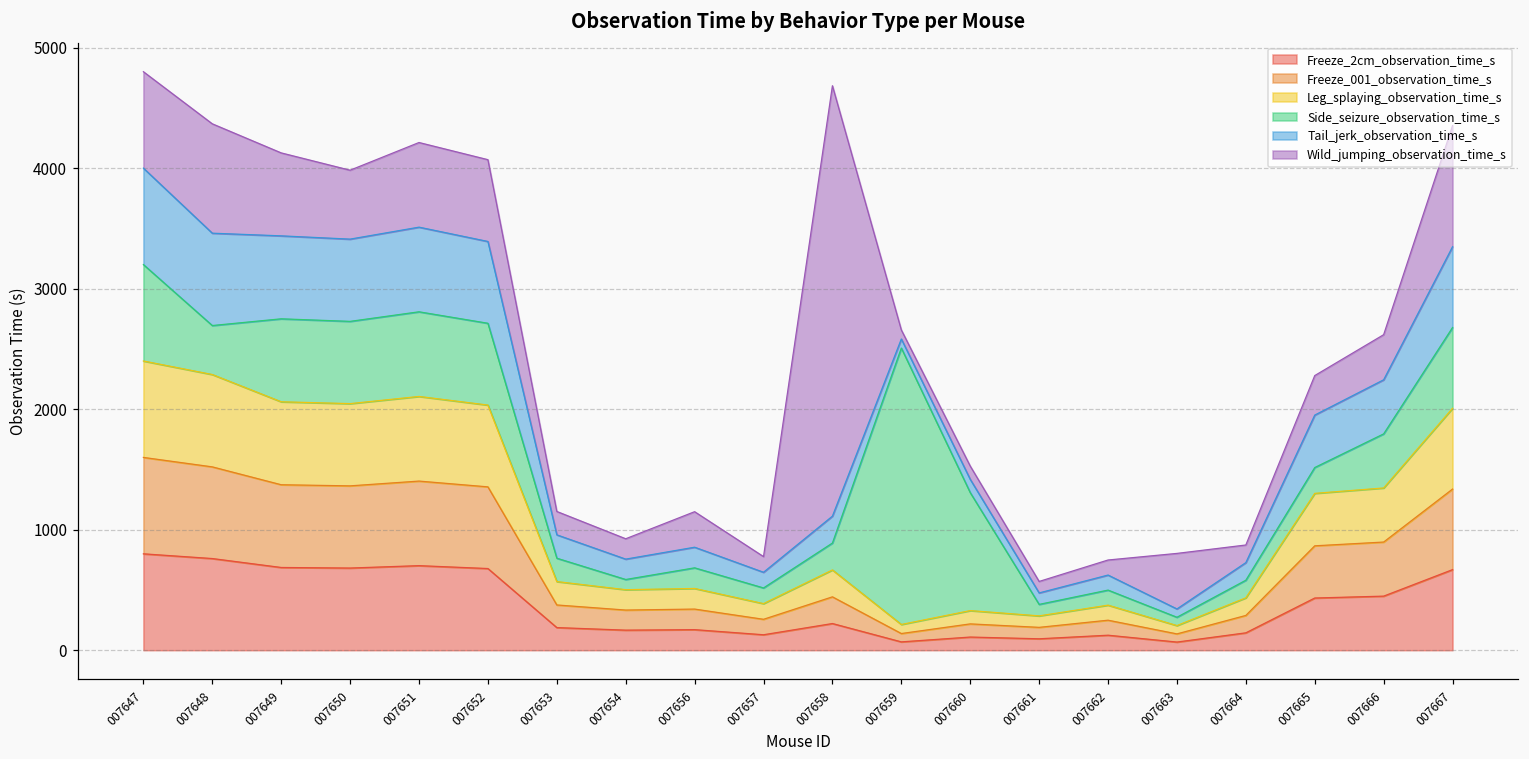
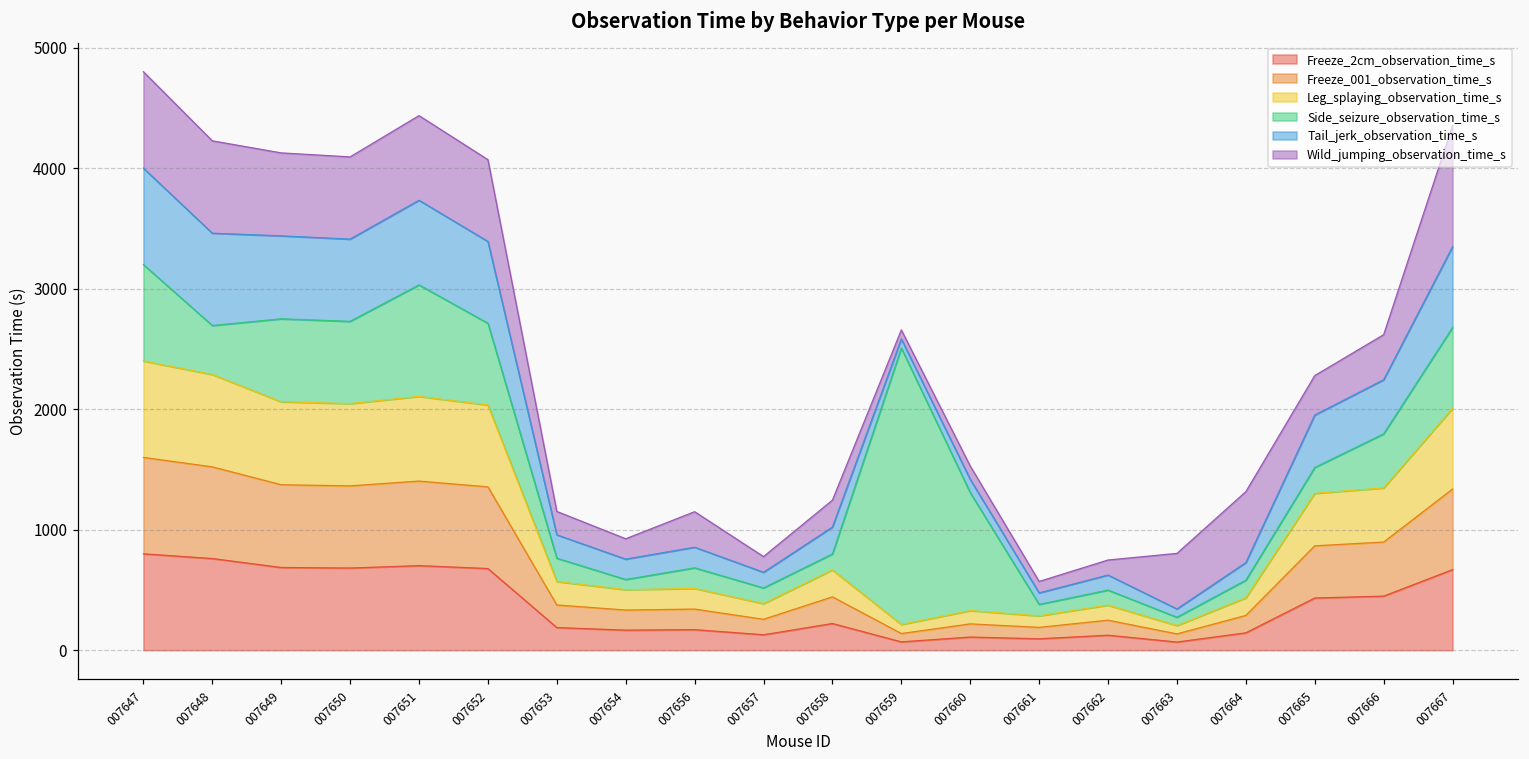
Wild_jumping_observation_time_s, 007648: 910 -> 770
Wild_jumping_observation_time_s, 007650: 570 -> 680
Side_seizure_observation_time_s, 007651: 700 -> 930
Side_seizure_observation_time_s, 007658: 220 -> 130
Wild_jumping_observation_time_s, 007658: 3570 -> 220
Wild_jumping_observation_time_s, 007664: 150 -> 590
